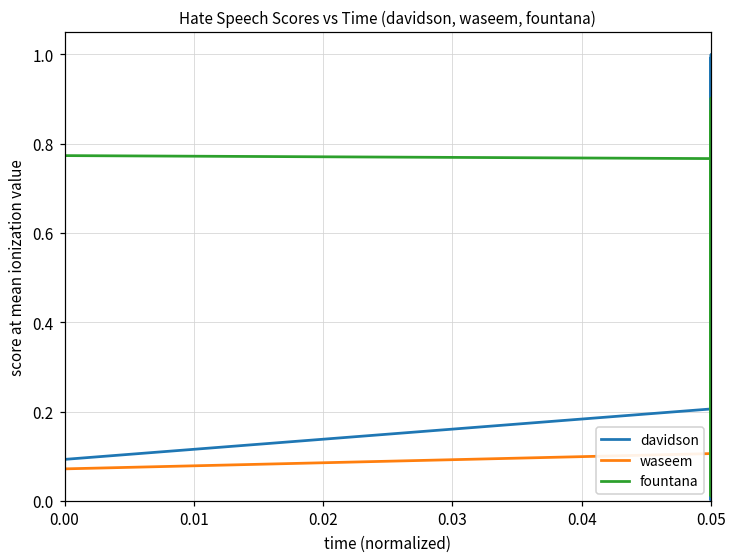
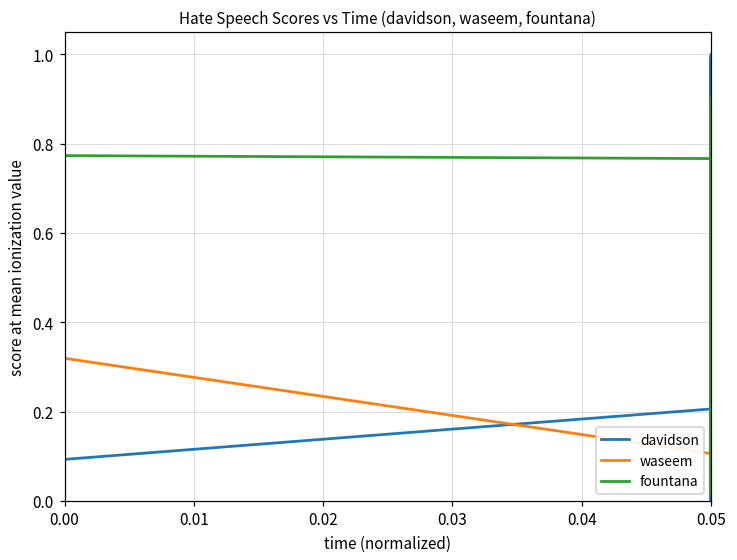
waseem, 0.00: 0.07 -> 0.32
